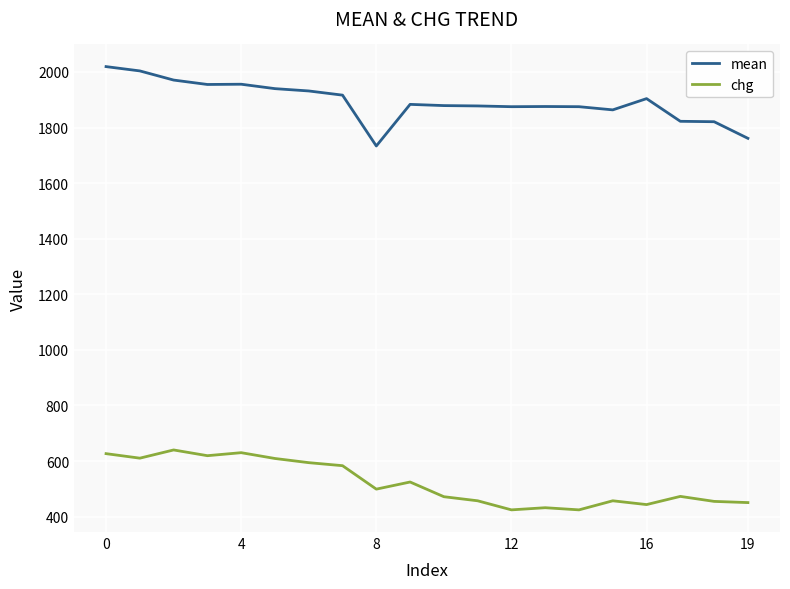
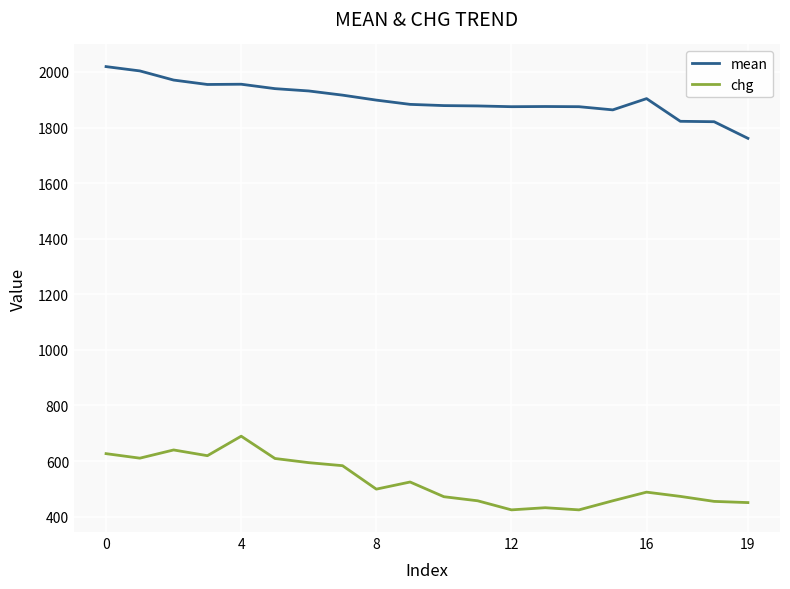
chg, 4: 630 -> 690
mean, 8: 1730 -> 1900
chg, 16: 440 -> 490
